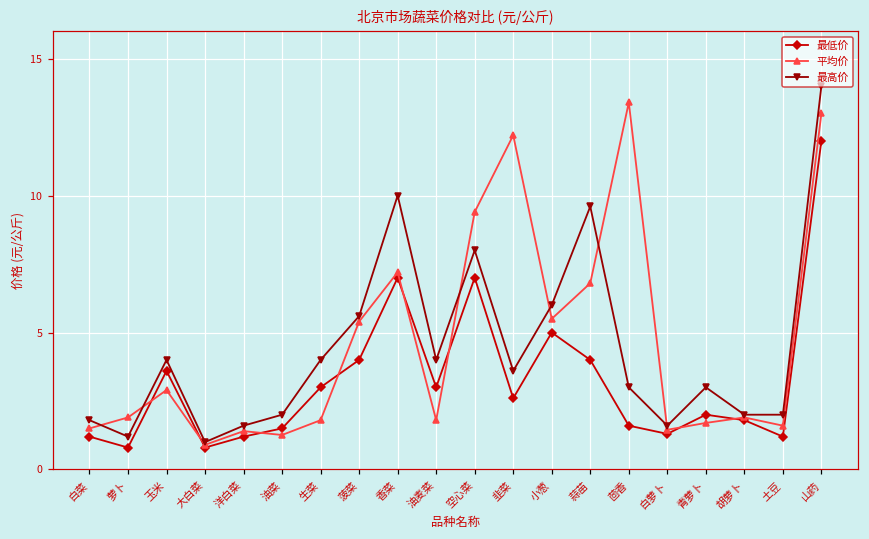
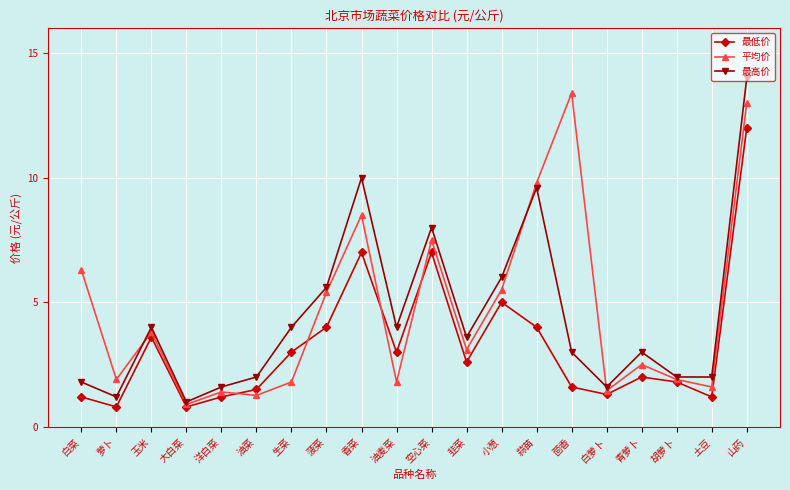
平均价, 白菜: 1.5 -> 6.3
平均价, 玉米: 2.9 -> 3.8
平均价, 香菜: 7.2 -> 8.5
平均价, 空心菜: 9.4 -> 7.5
平均价, 韭菜: 12.2 -> 3.1
平均价, 蒜苗: 6.8 -> 9.8
平均价, 青萝卜: 1.7 -> 2.5
